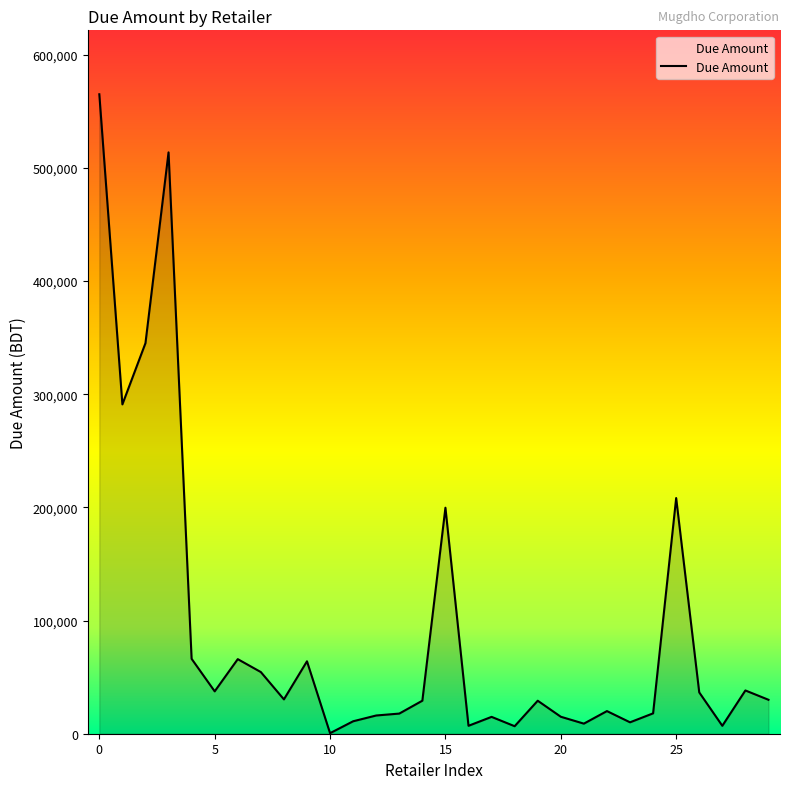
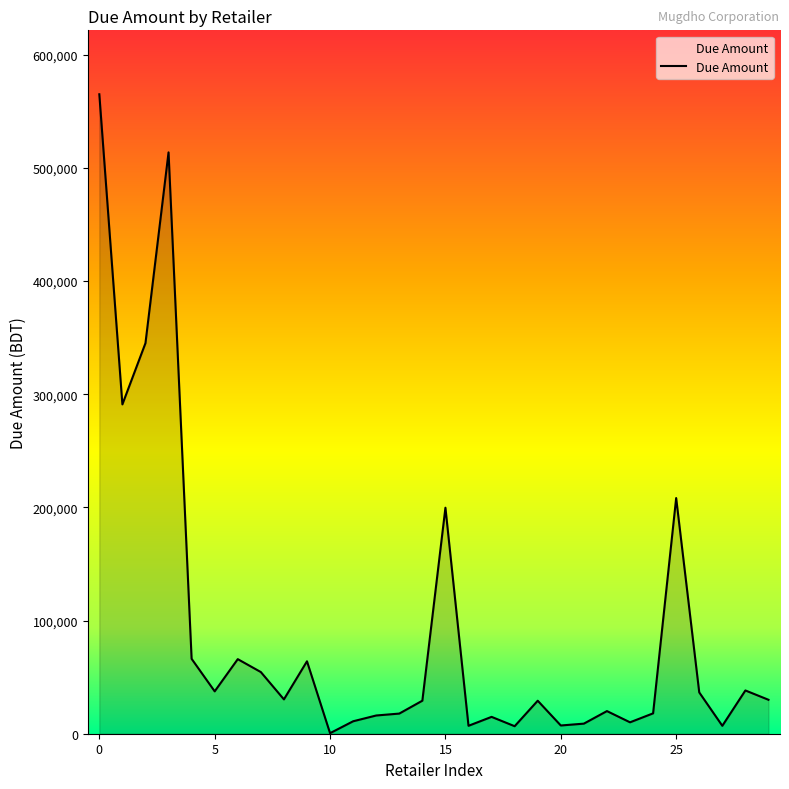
20: 15,000 -> 7,000
